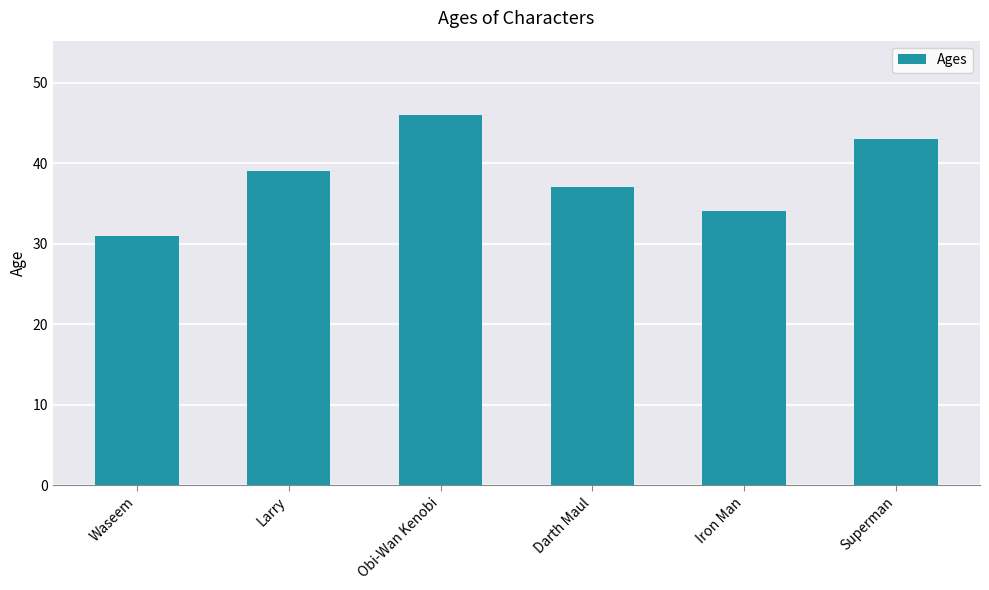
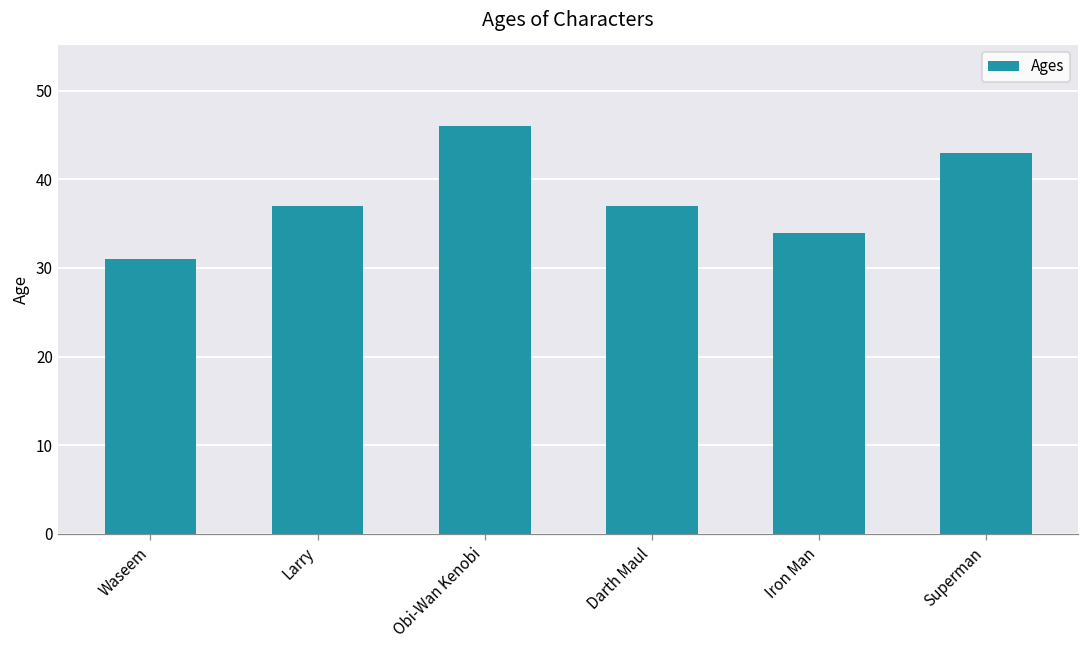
Larry: 39 -> 37
